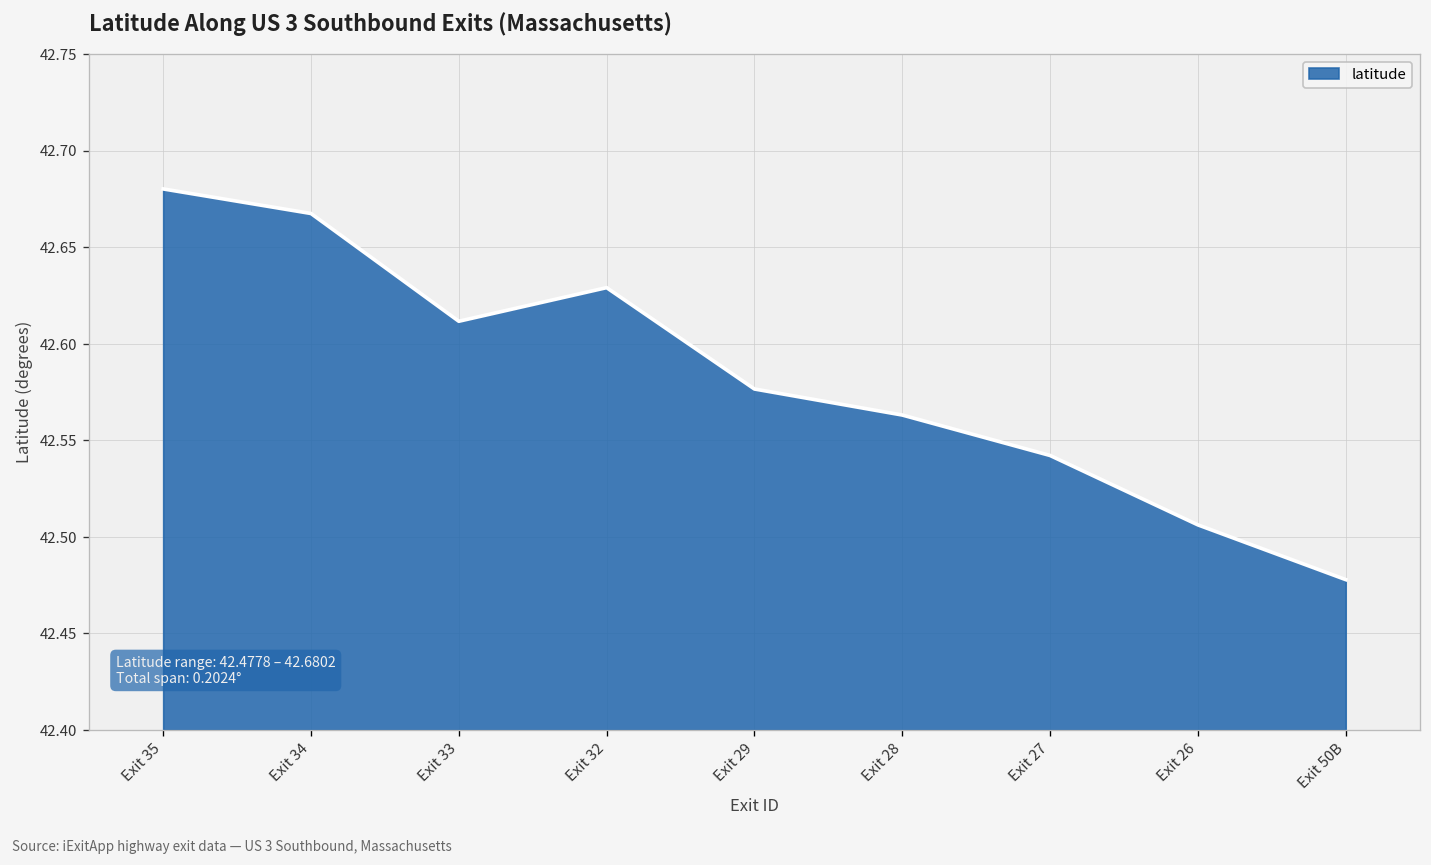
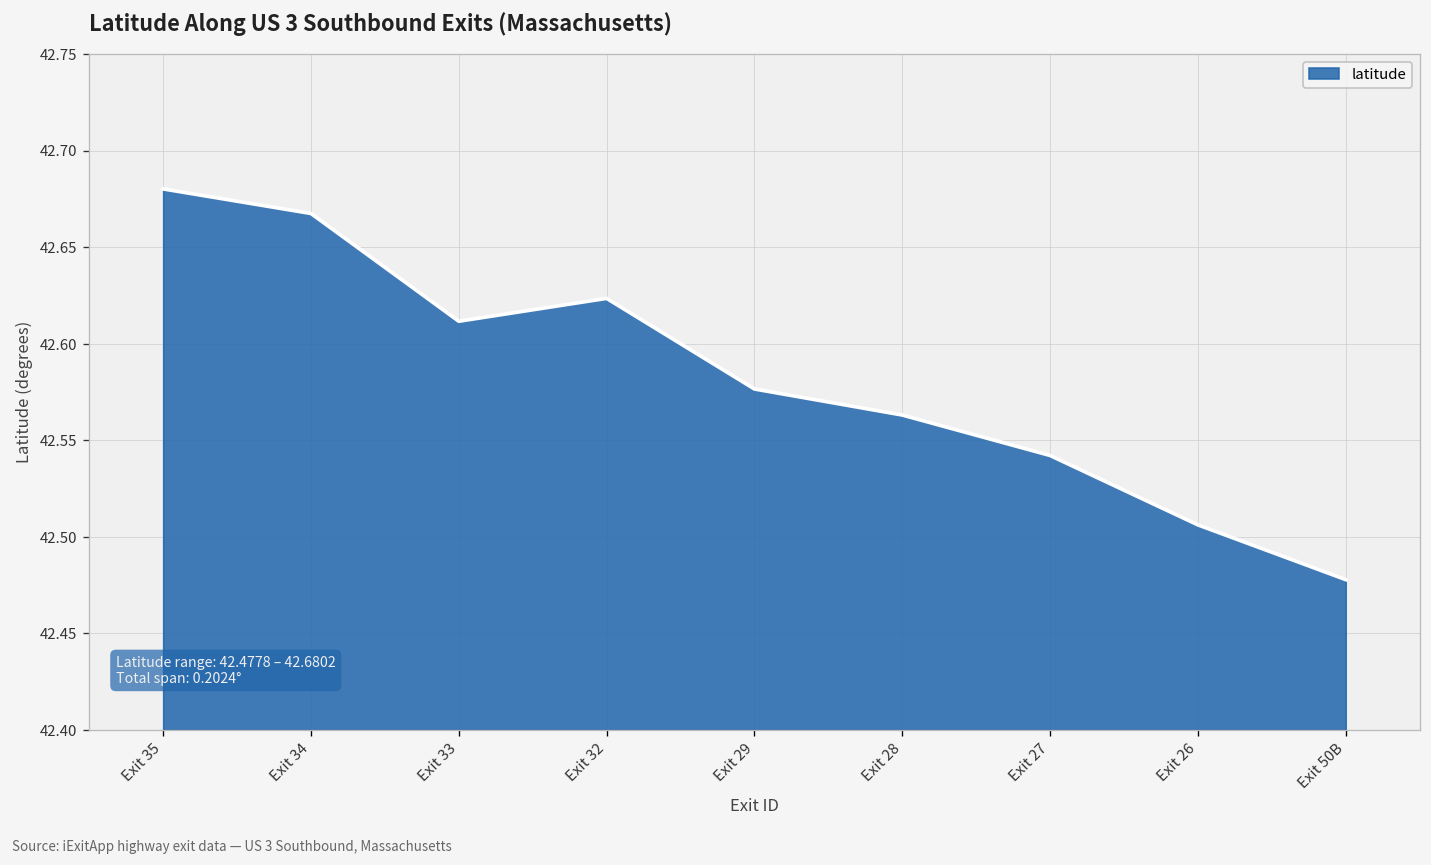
Exit 32: 42.629 -> 42.624
